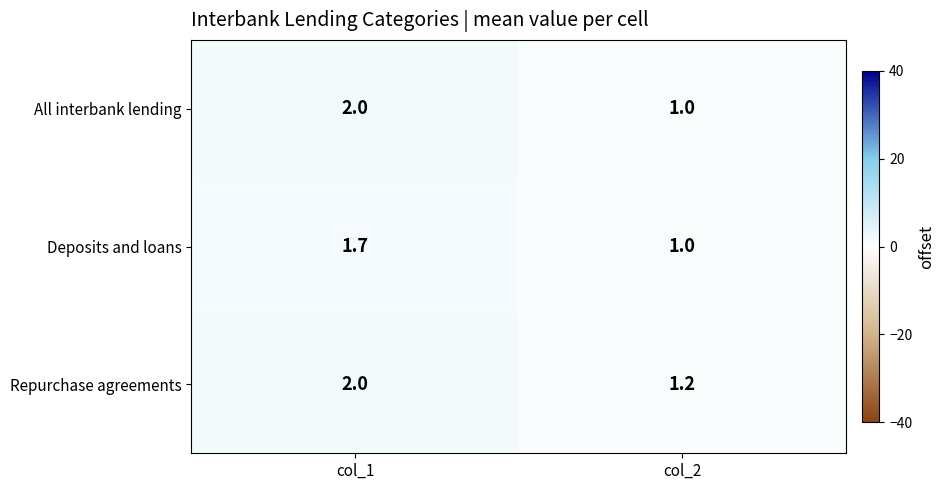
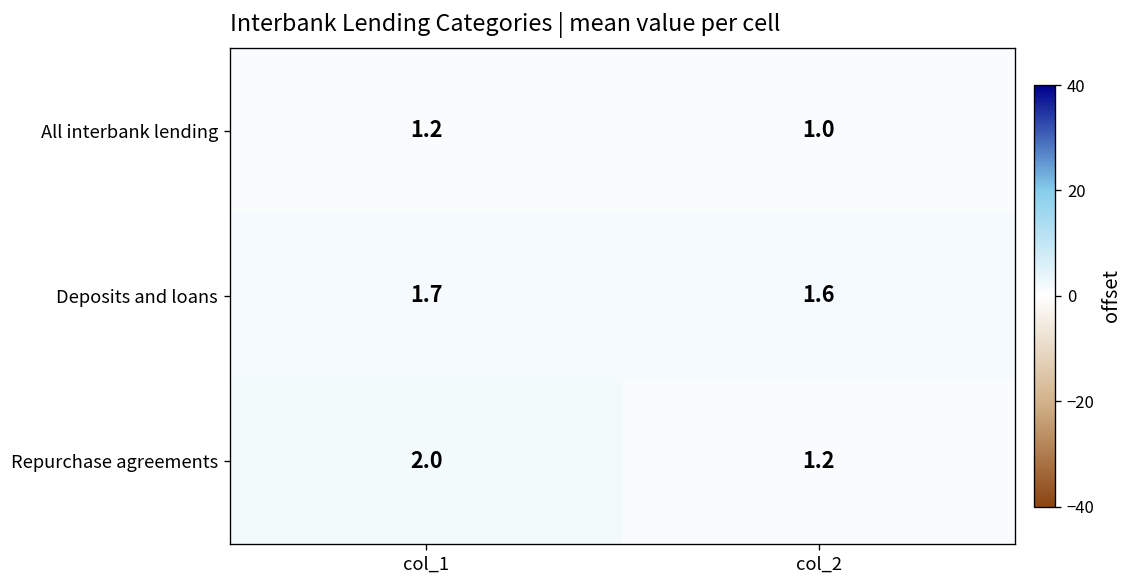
All interbank lending, col_1: 2.0 -> 1.2
Deposits and loans, col_2: 1.0 -> 1.6
